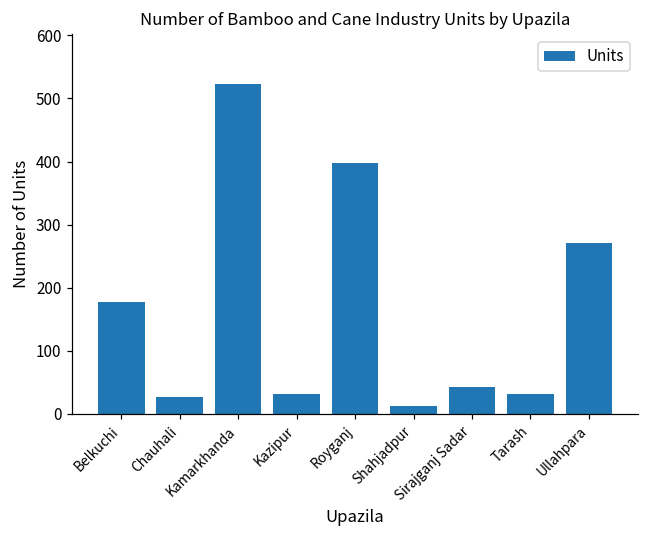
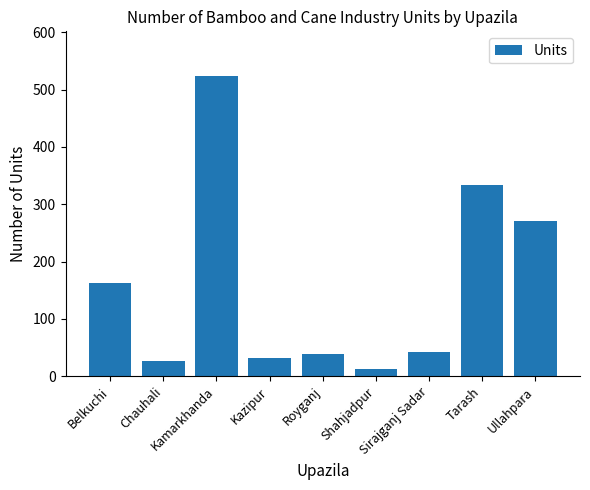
Belkuchi: 180 -> 160
Royganj: 400 -> 40
Tarash: 30 -> 330
